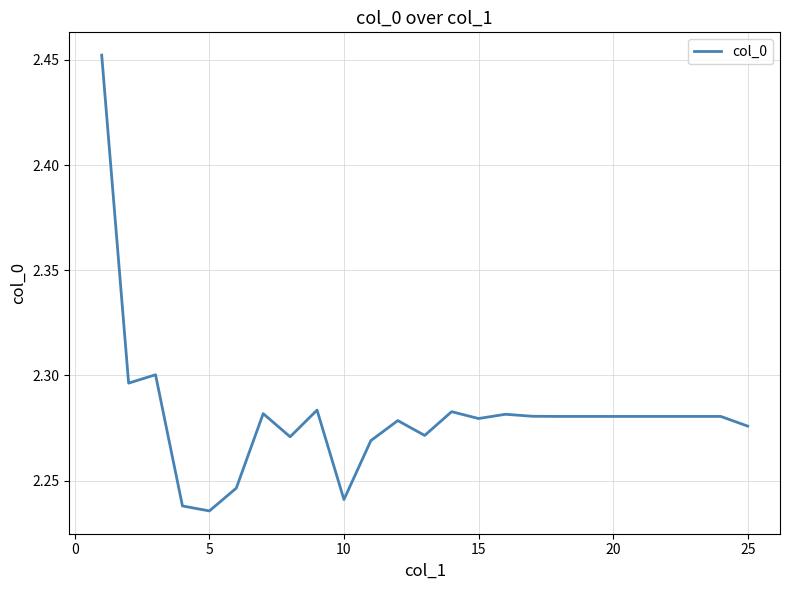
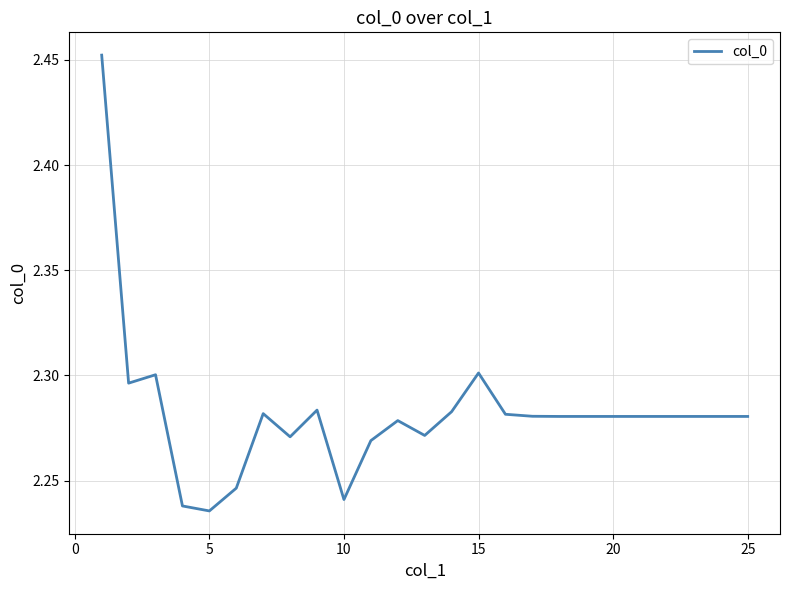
15: 2.279 -> 2.301
25: 2.276 -> 2.280
